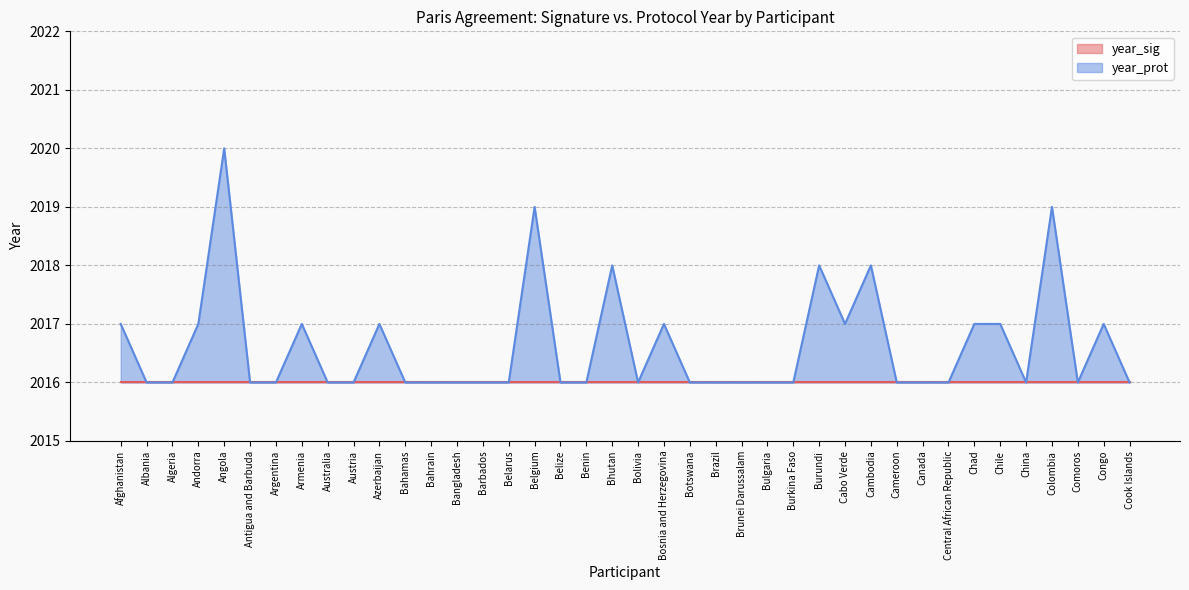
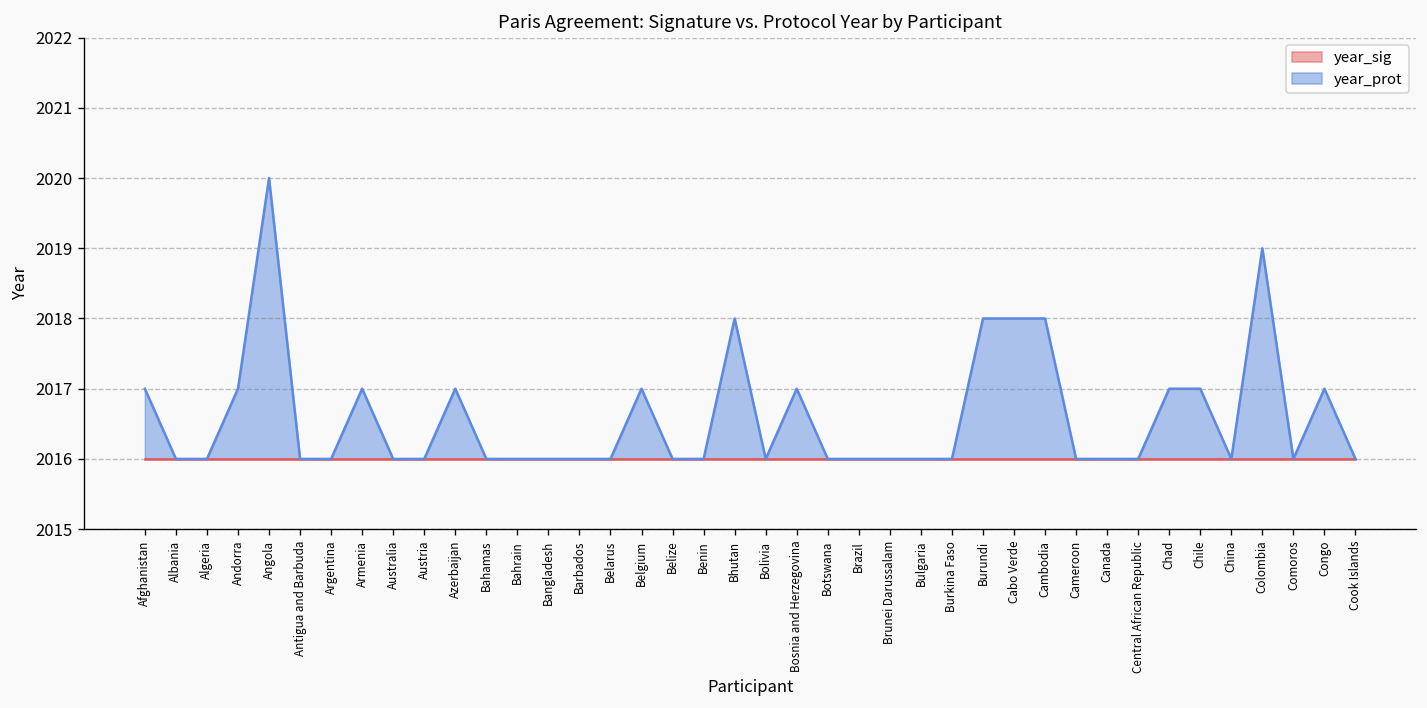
year_prot, Belgium: 2019 -> 2017
year_prot, Cabo Verde: 2017 -> 2018
